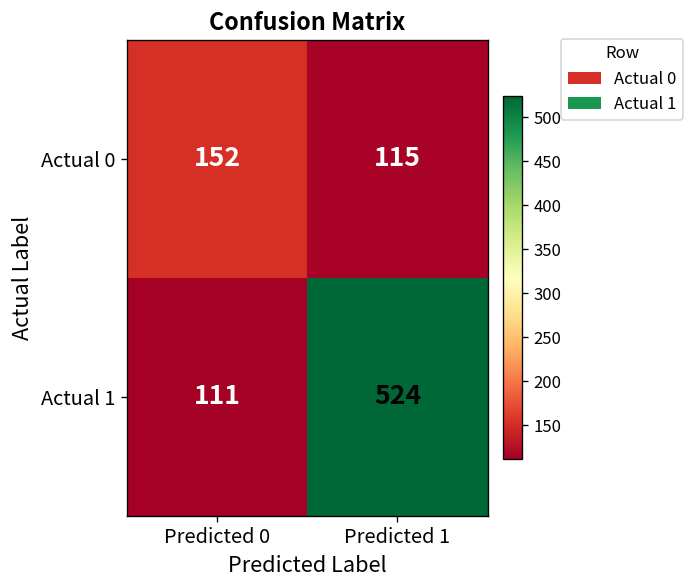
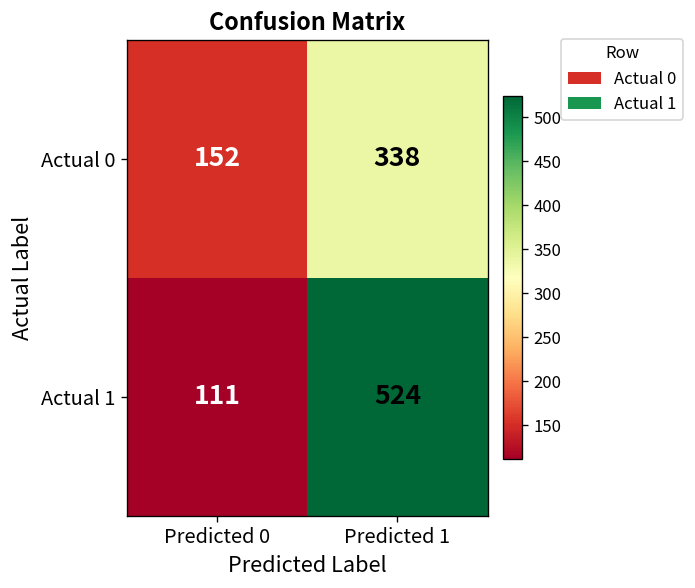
Actual 0, Predicted 1: 115 -> 338
